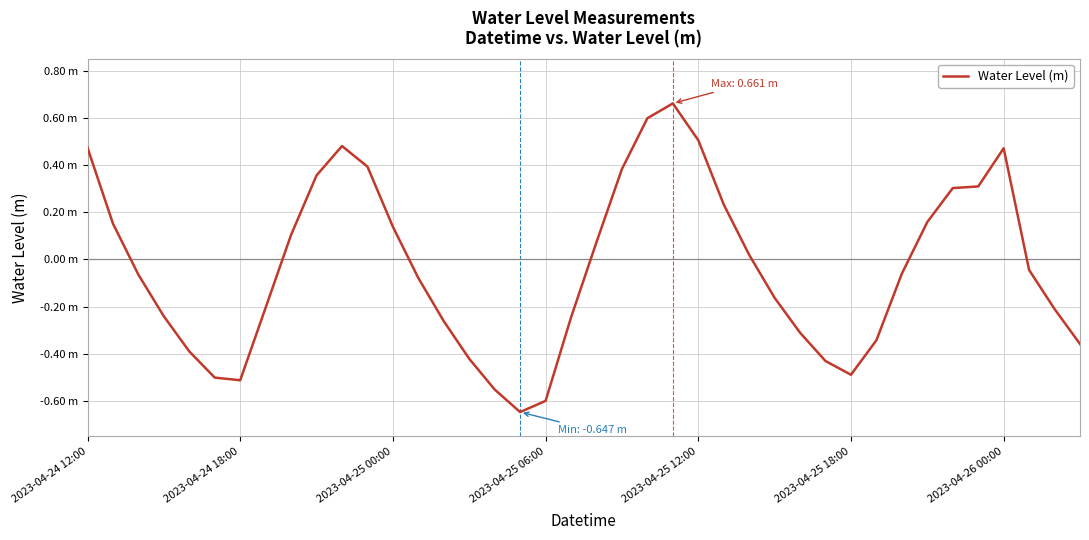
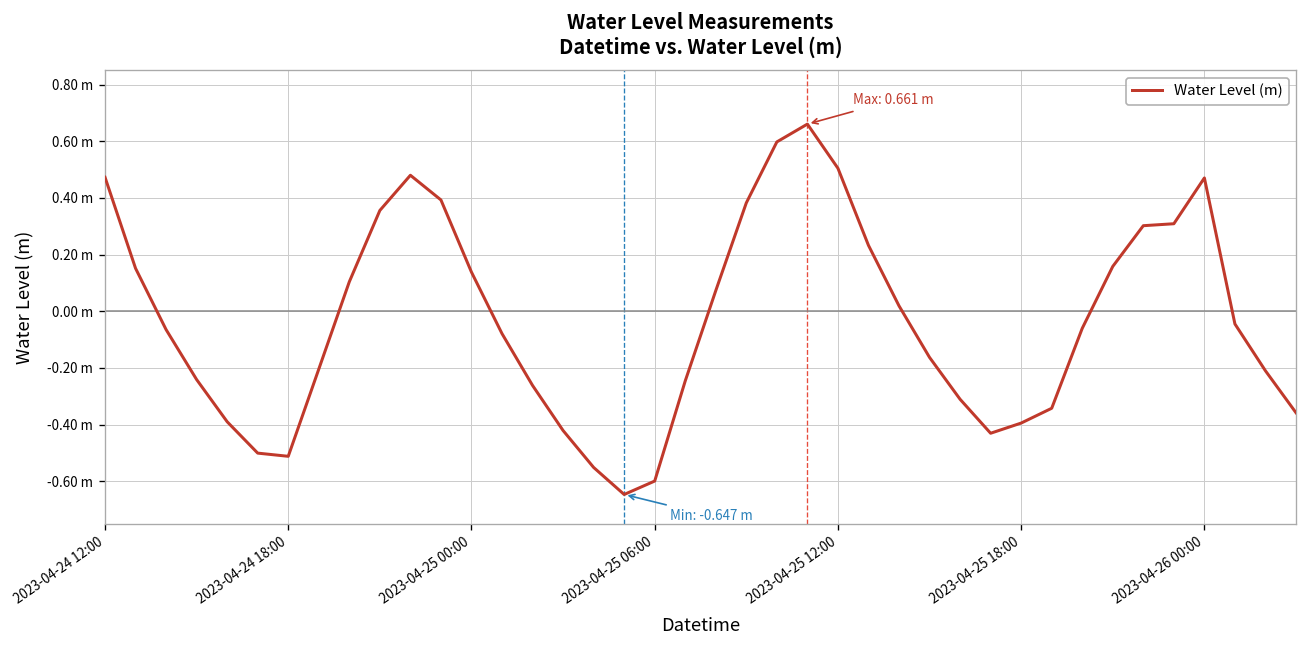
2023-04-25 18:00: -0.49 m -> -0.39 m
